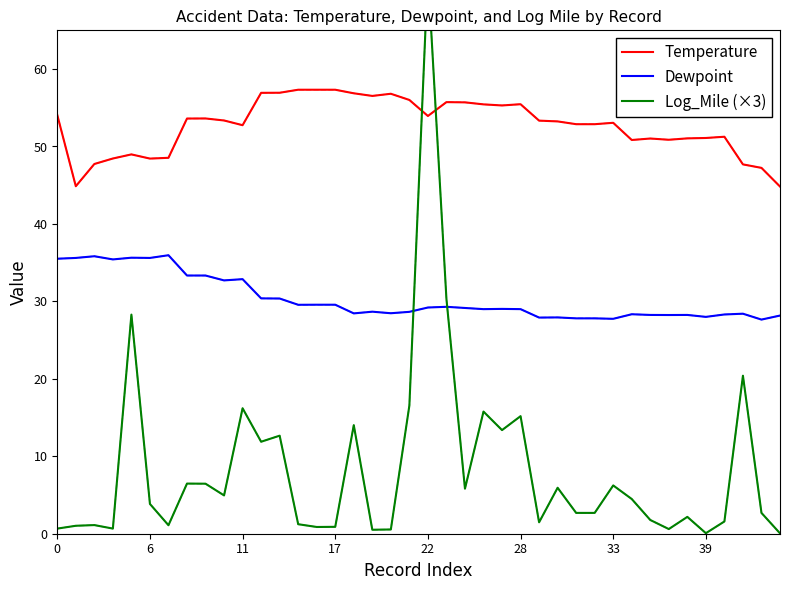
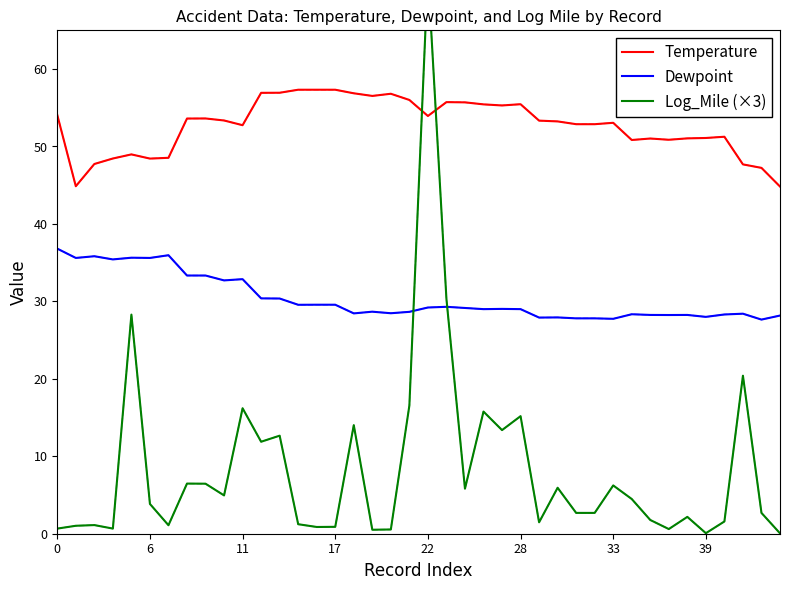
Dewpoint, 0: 36 -> 37
